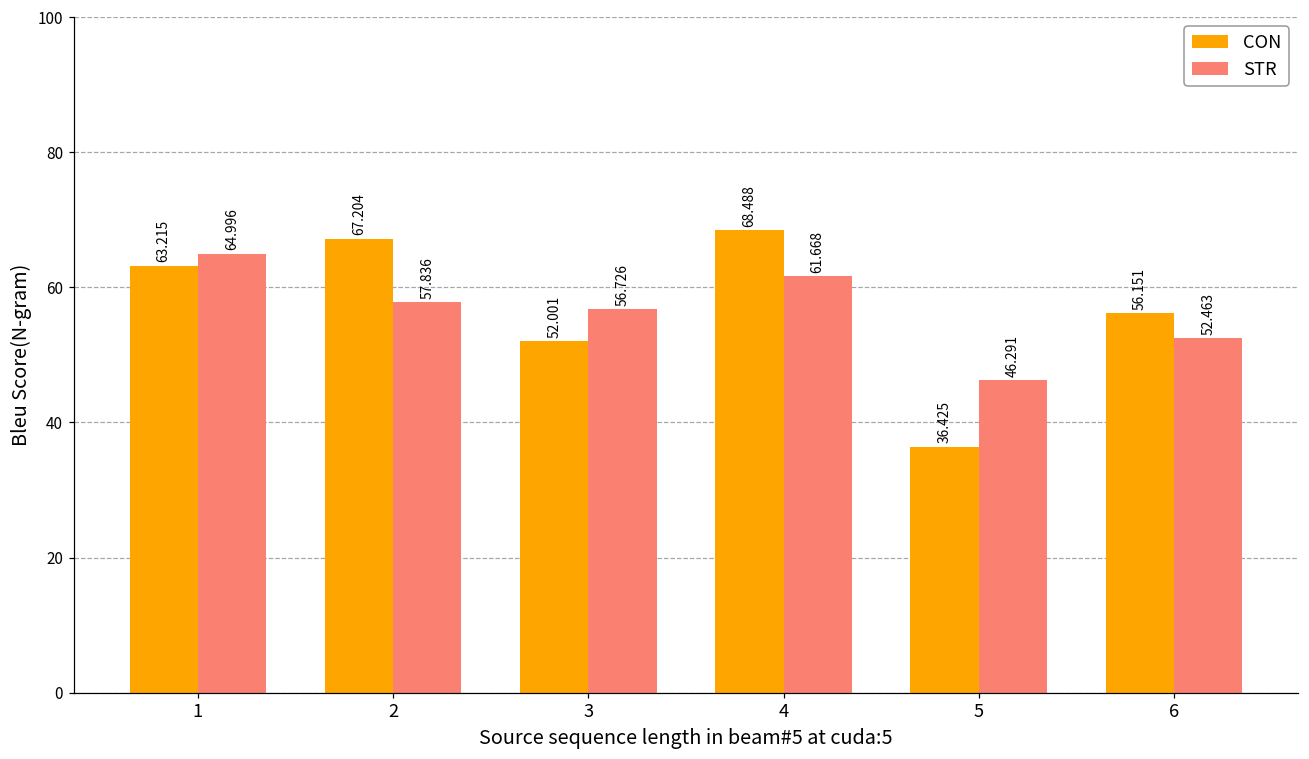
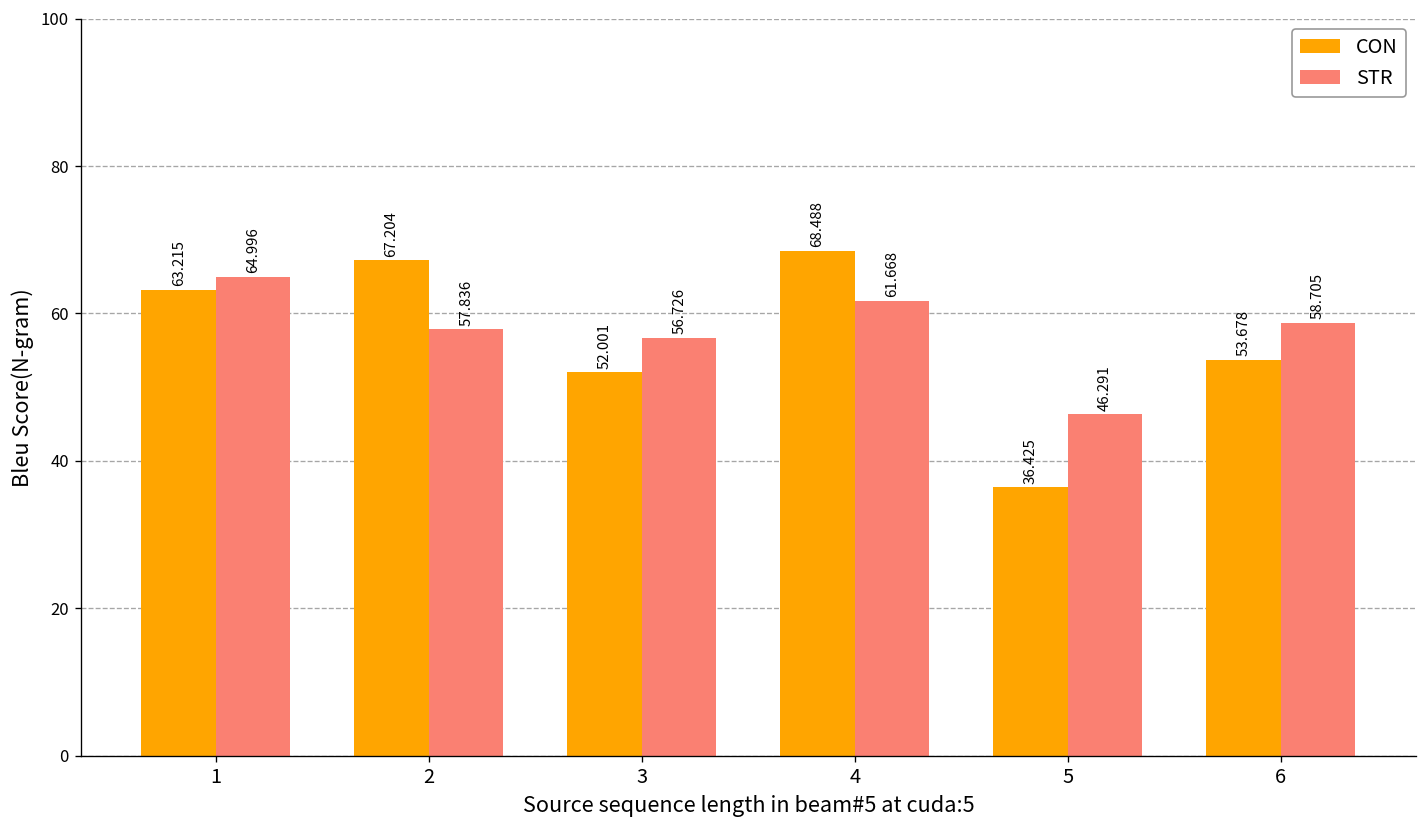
CON, 6: 56.151 -> 53.678
STR, 6: 52.463 -> 58.705
